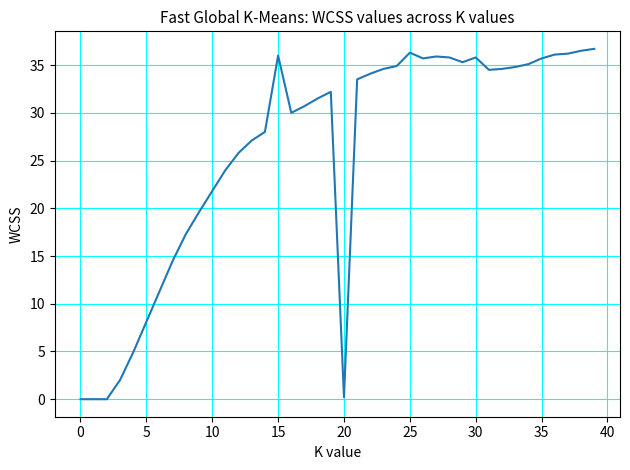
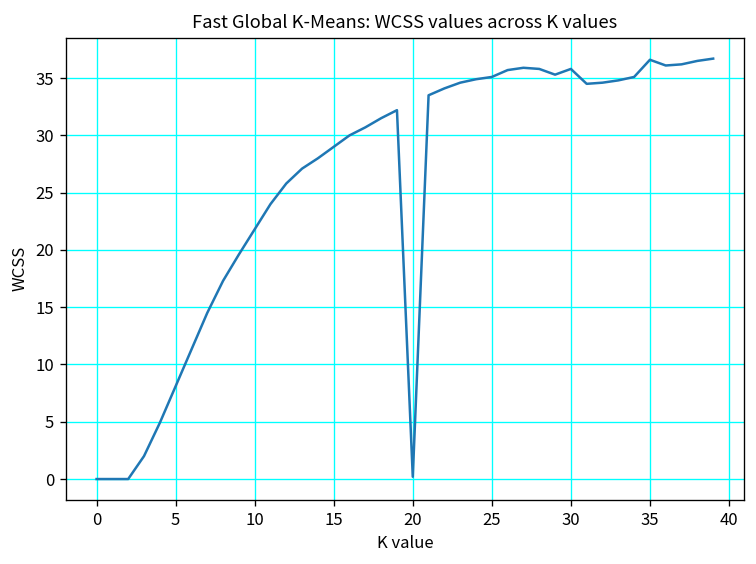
15: 36 -> 29
25: 36 -> 35
35: 36 -> 37
